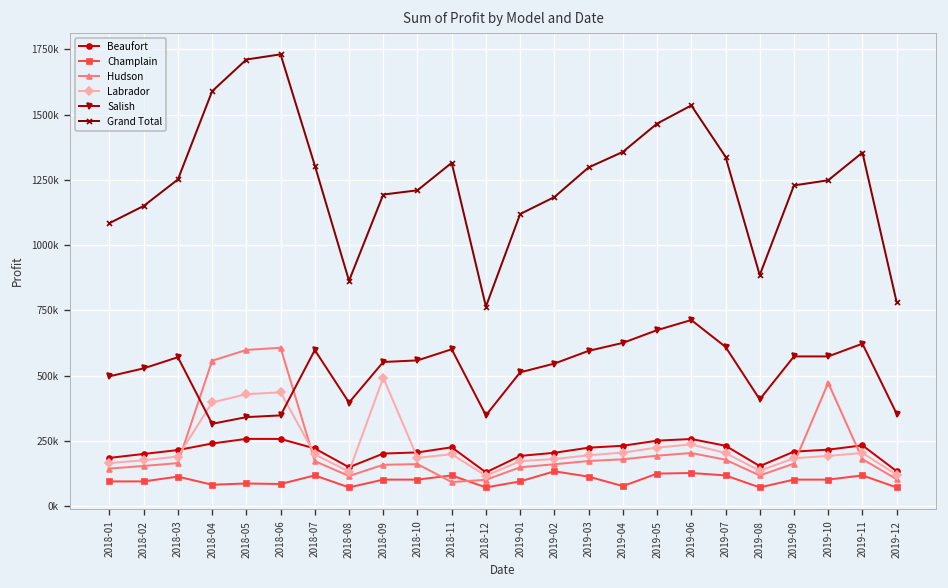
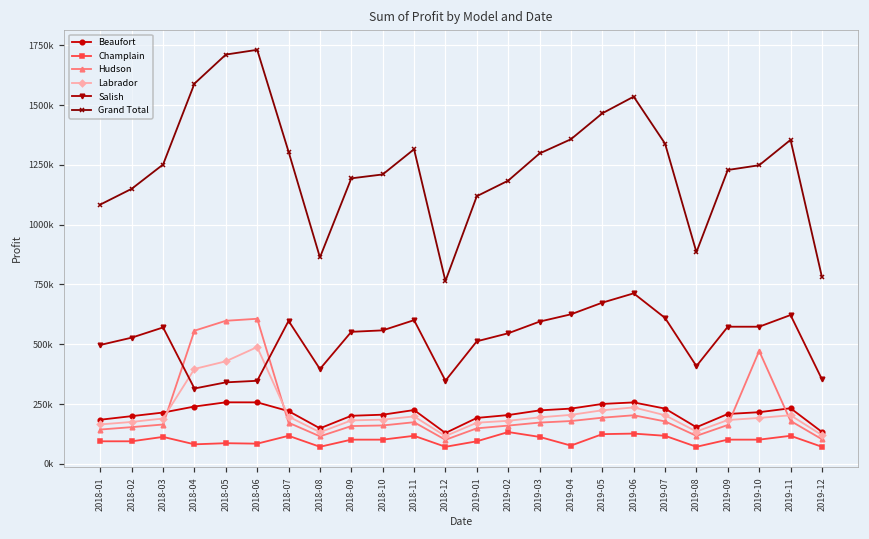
Labrador, 2018-06: 440000 -> 490000
Labrador, 2018-09: 490000 -> 180000
Hudson, 2018-11: 90000 -> 170000
